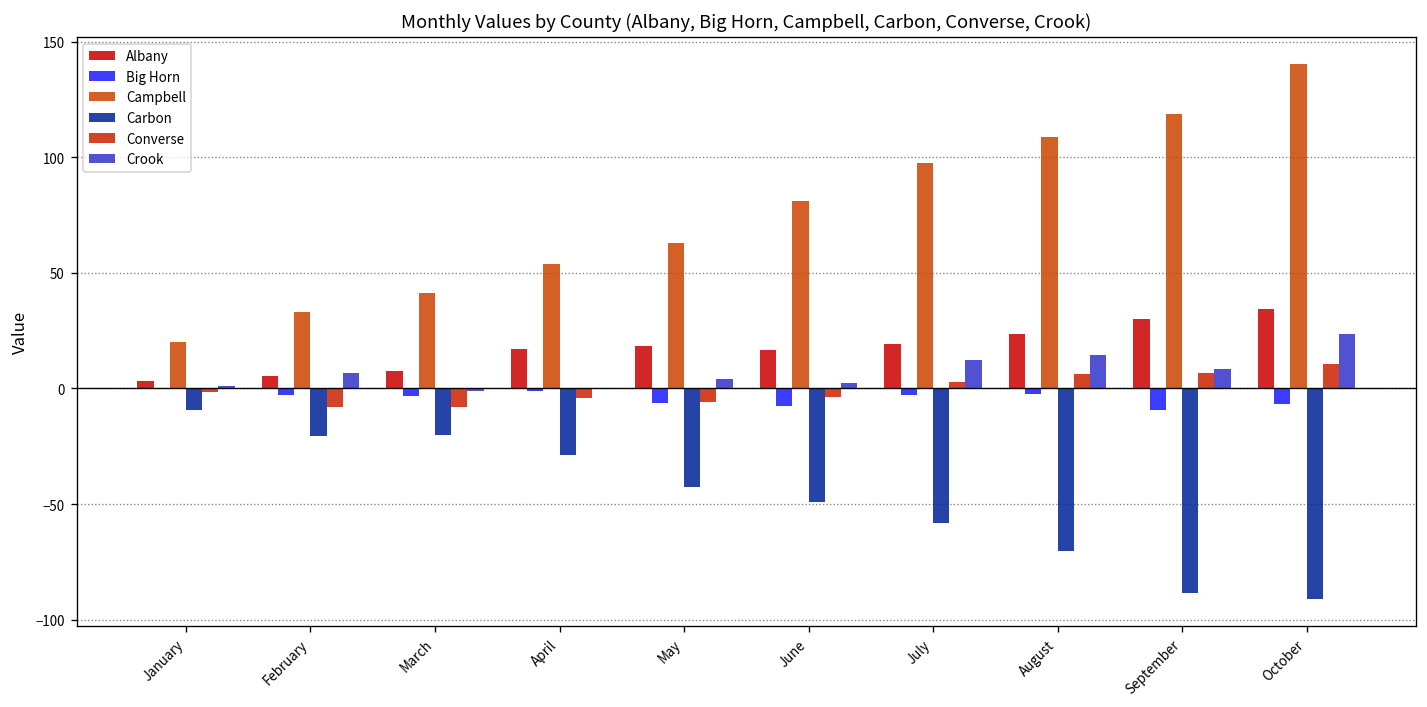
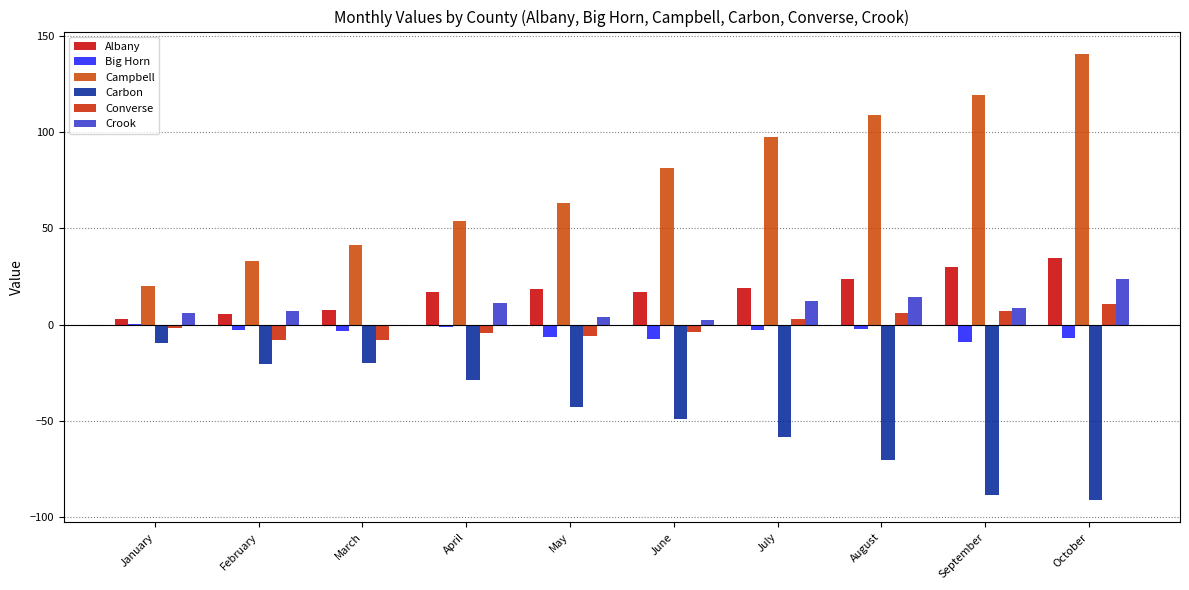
Crook, January: 1 -> 6
Crook, April: 0 -> 11
